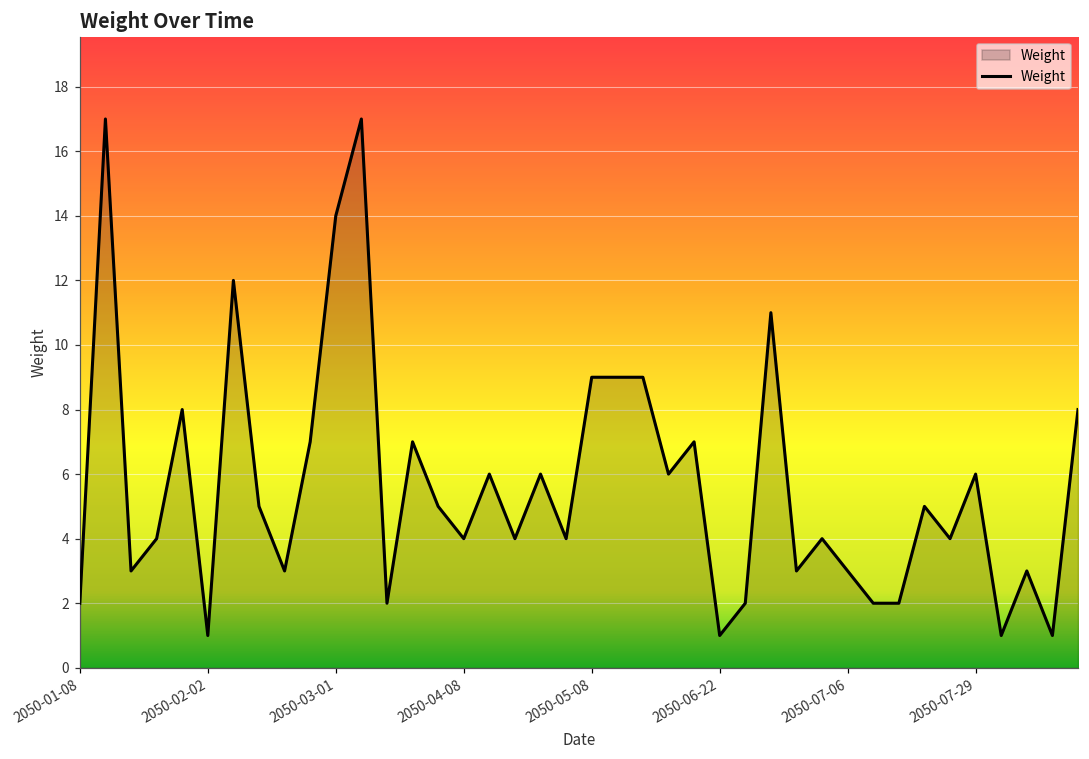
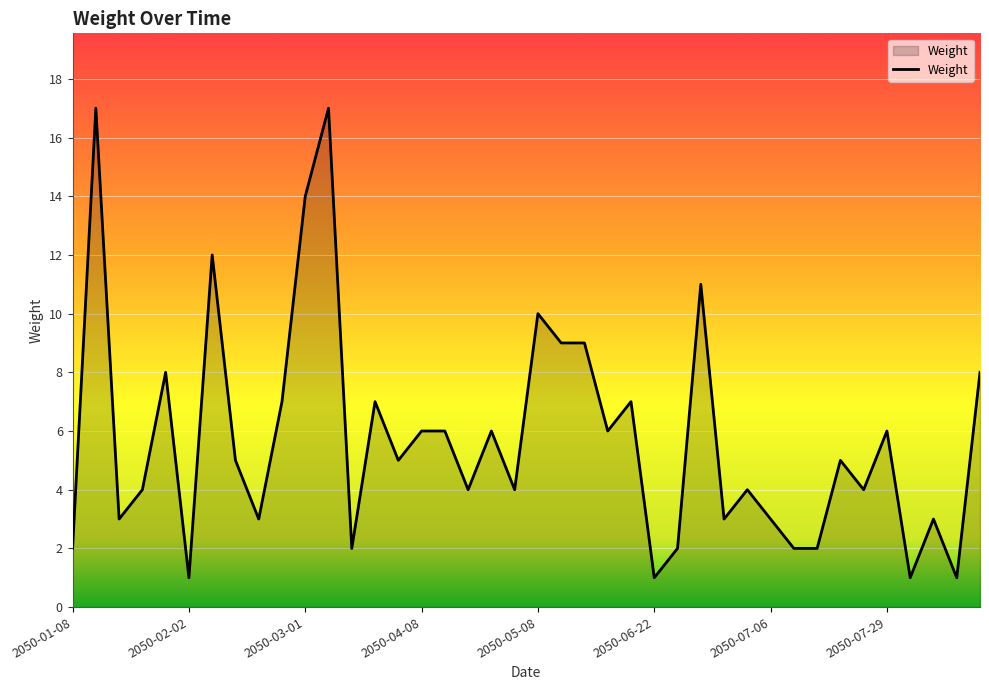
2050-04-08: 4 -> 6
2050-05-08: 9 -> 10
